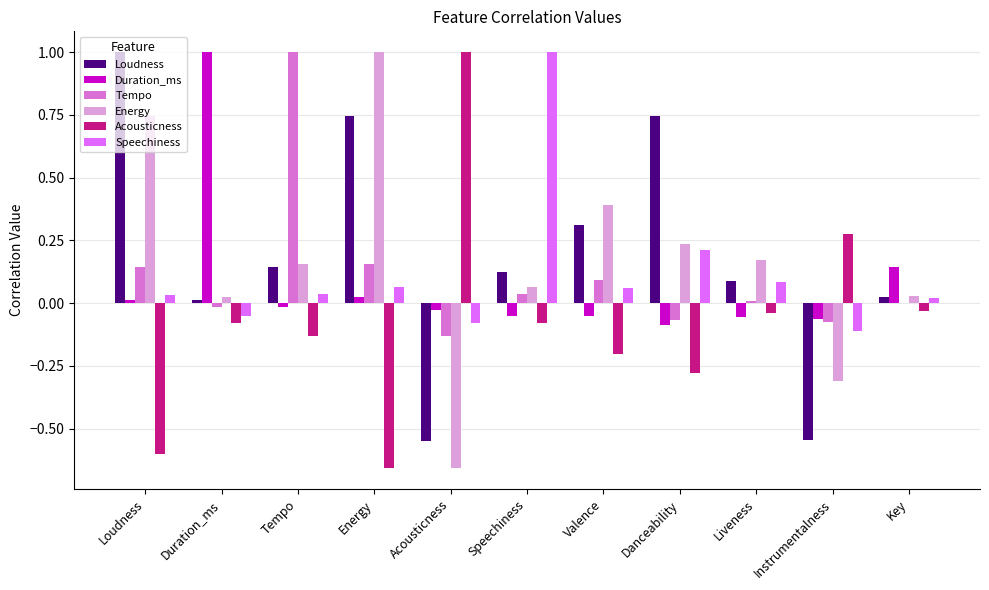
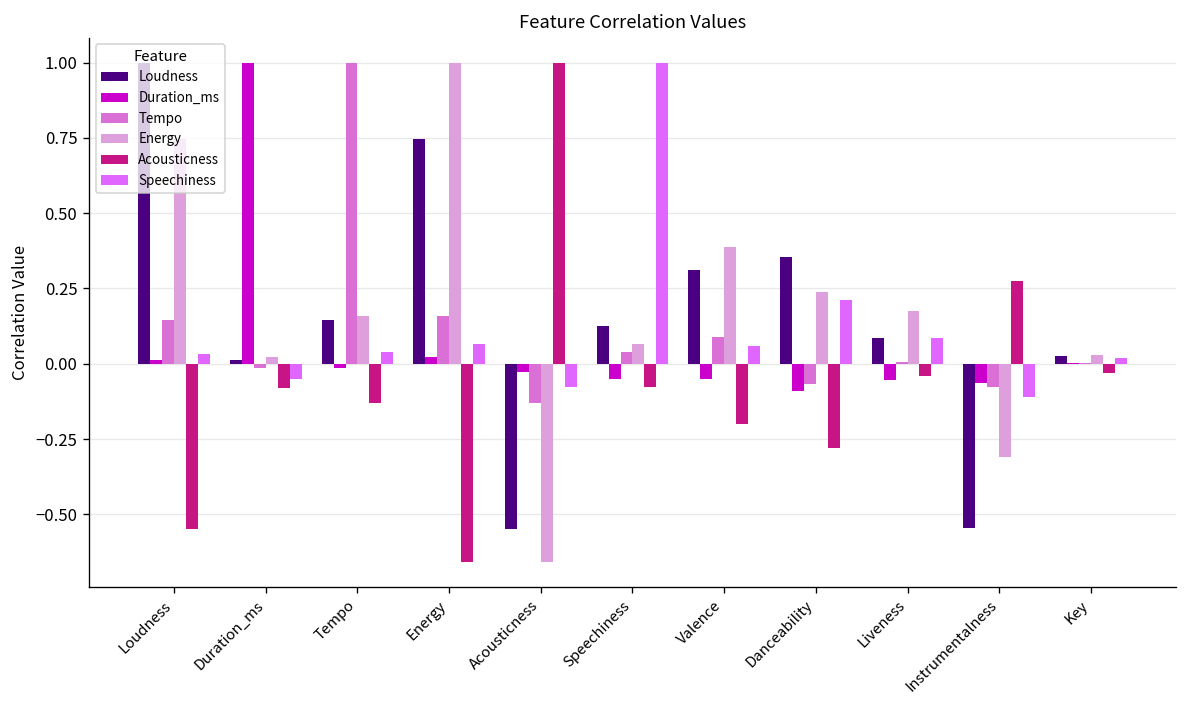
Acousticness, Loudness: -0.60 -> -0.55
Loudness, Danceability: 0.74 -> 0.35
Duration_ms, Key: 0.14 -> 0.00
